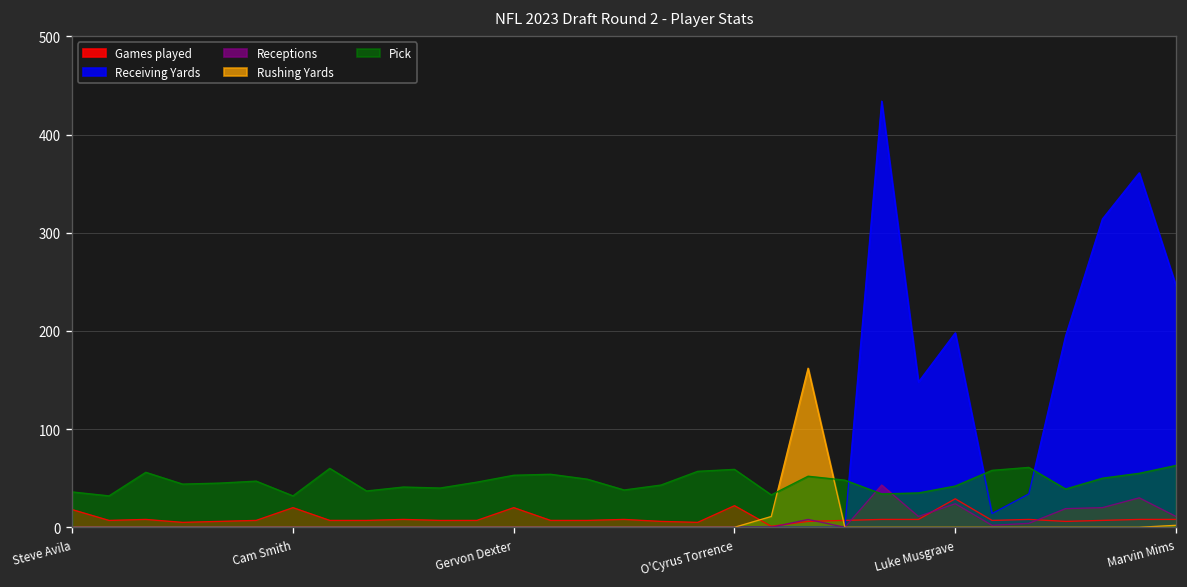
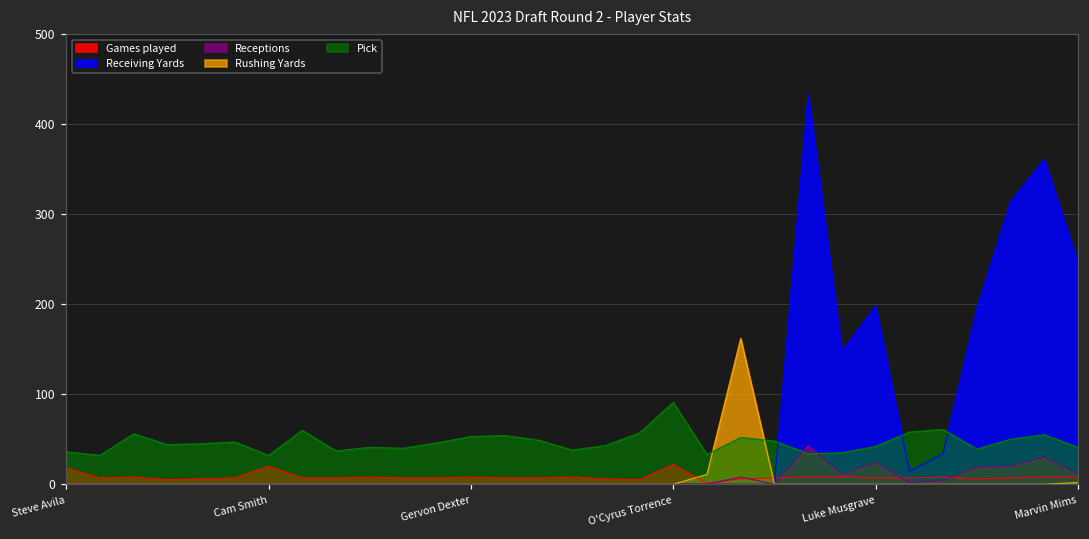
Games played, Gervon Dexter: 20 -> 10
Pick, O'Cyrus Torrence: 60 -> 90
Games played, Luke Musgrave: 30 -> 10
Pick, Marvin Mims: 60 -> 40
